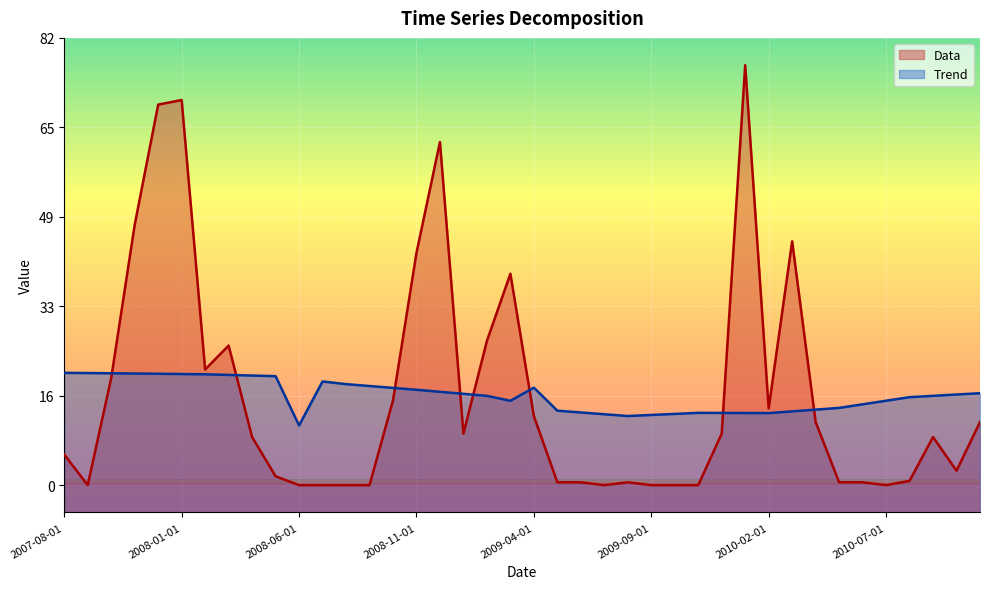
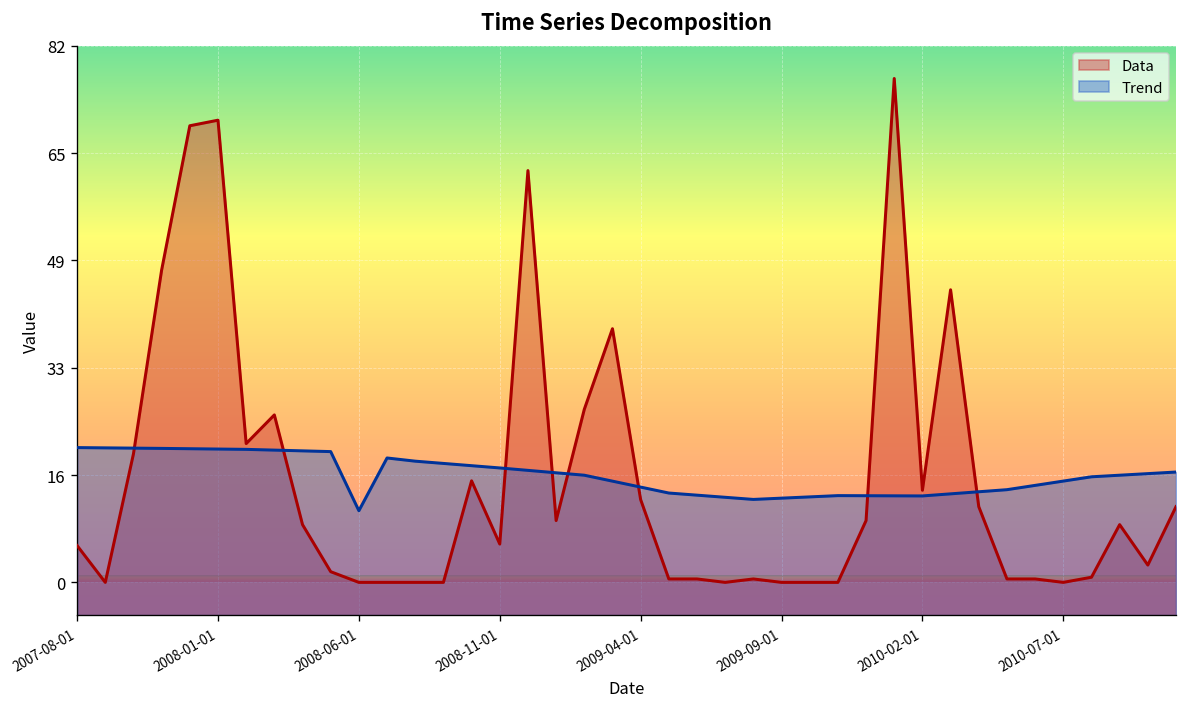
Data, 2008-11-01: 42 -> 6
Trend, 2009-04-01: 18 -> 15
